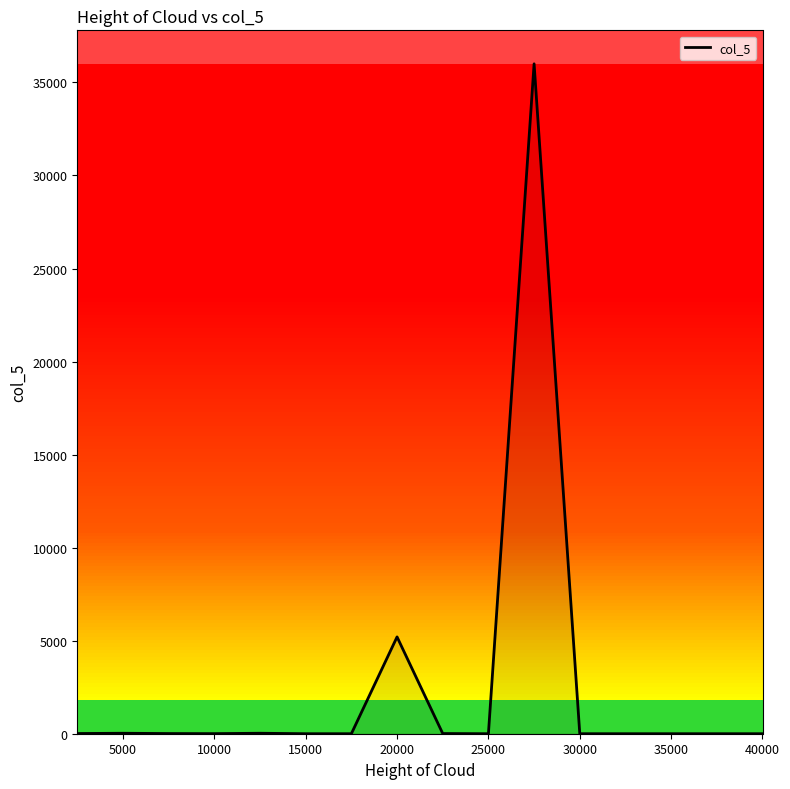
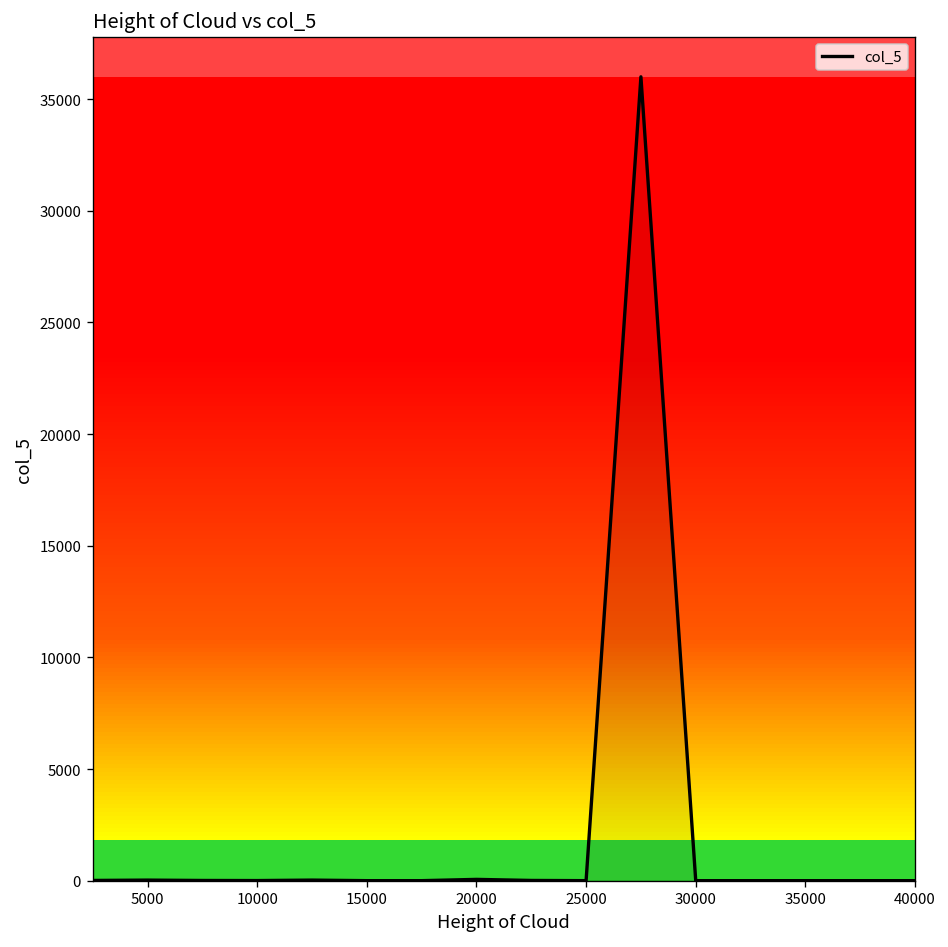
20000: 5200 -> 100
